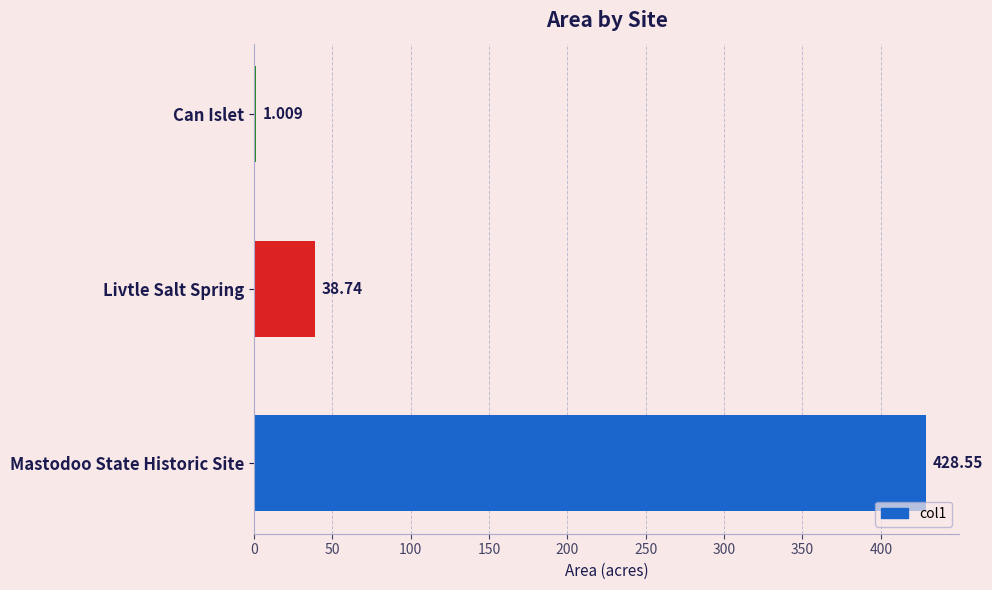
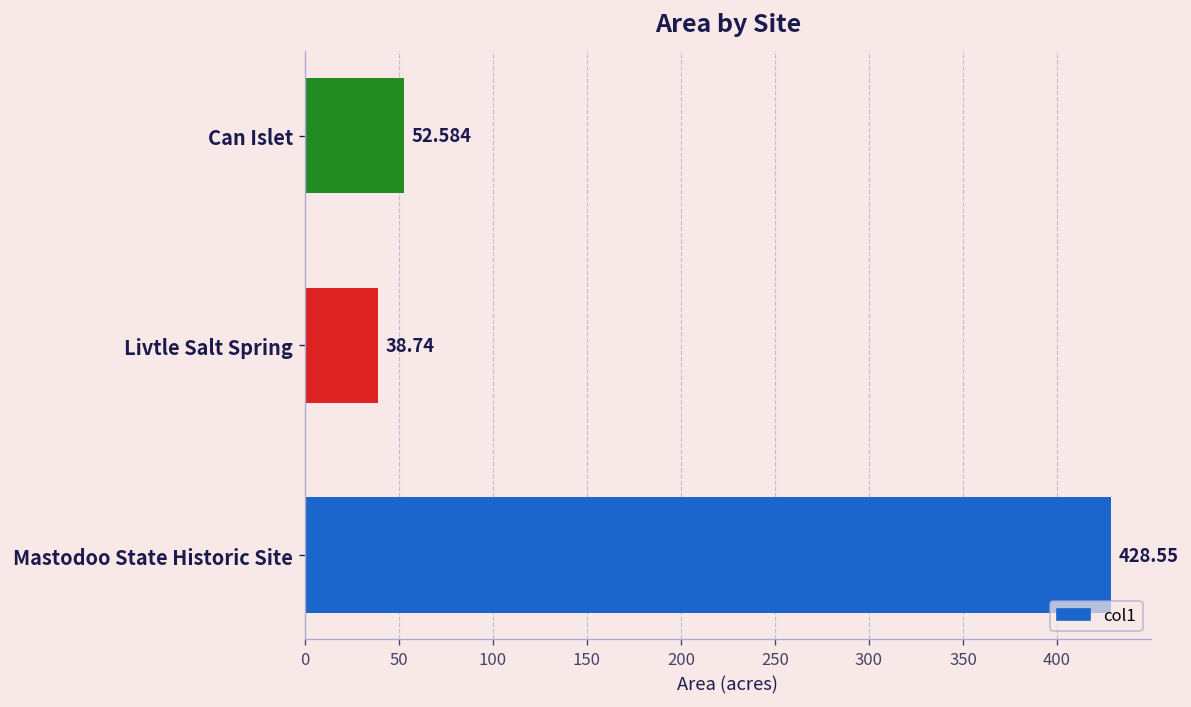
Can Islet: 1.009 -> 52.584
